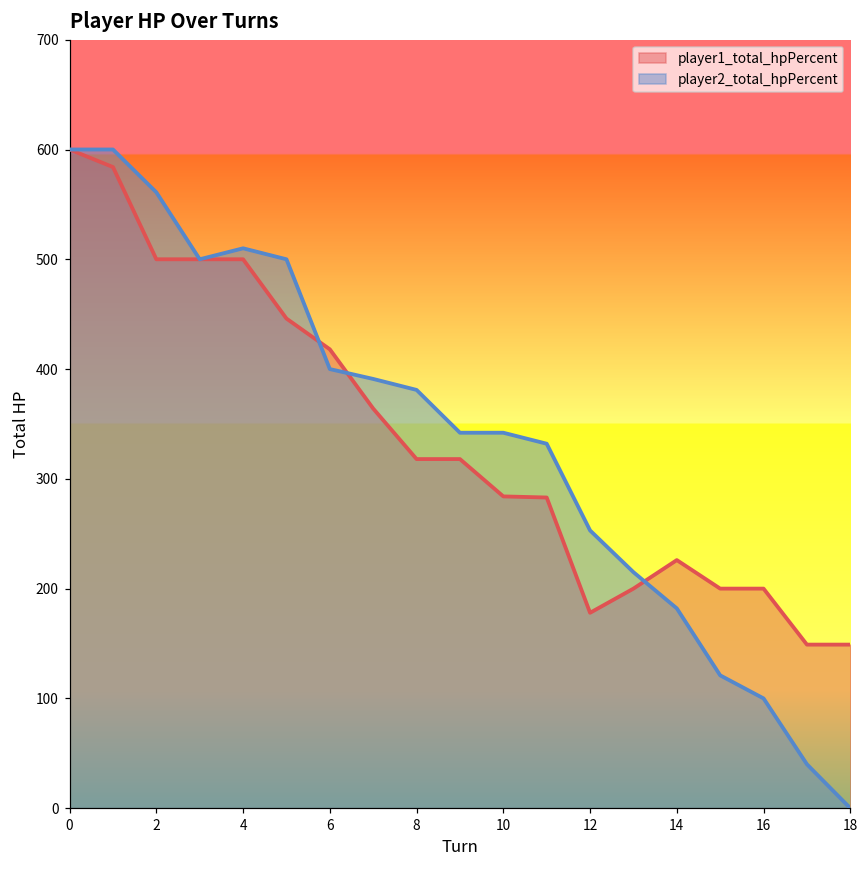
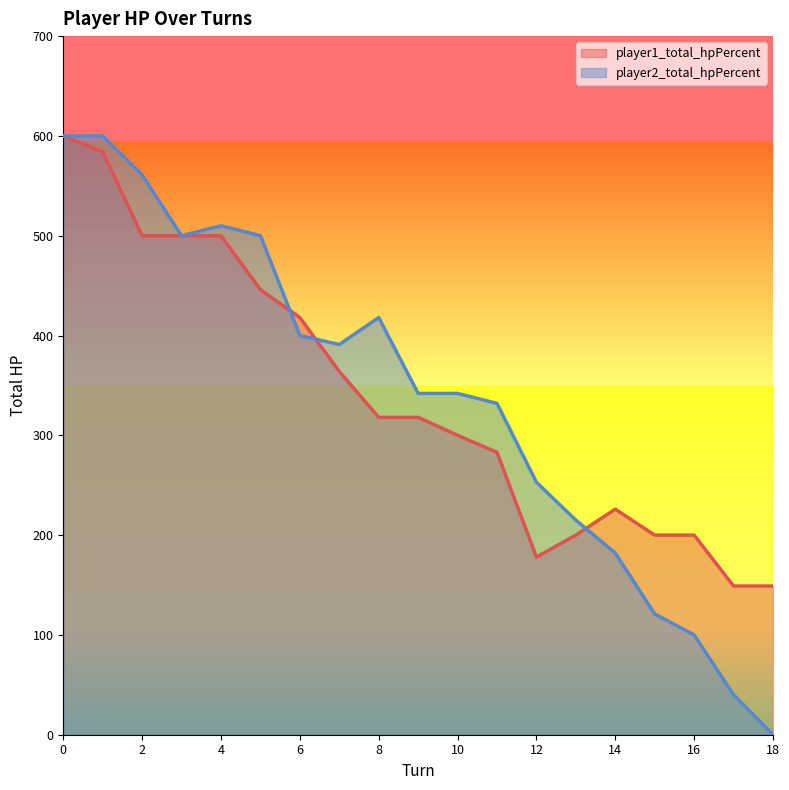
player2_total_hpPercent, 8: 380 -> 420
player1_total_hpPercent, 10: 280 -> 300
